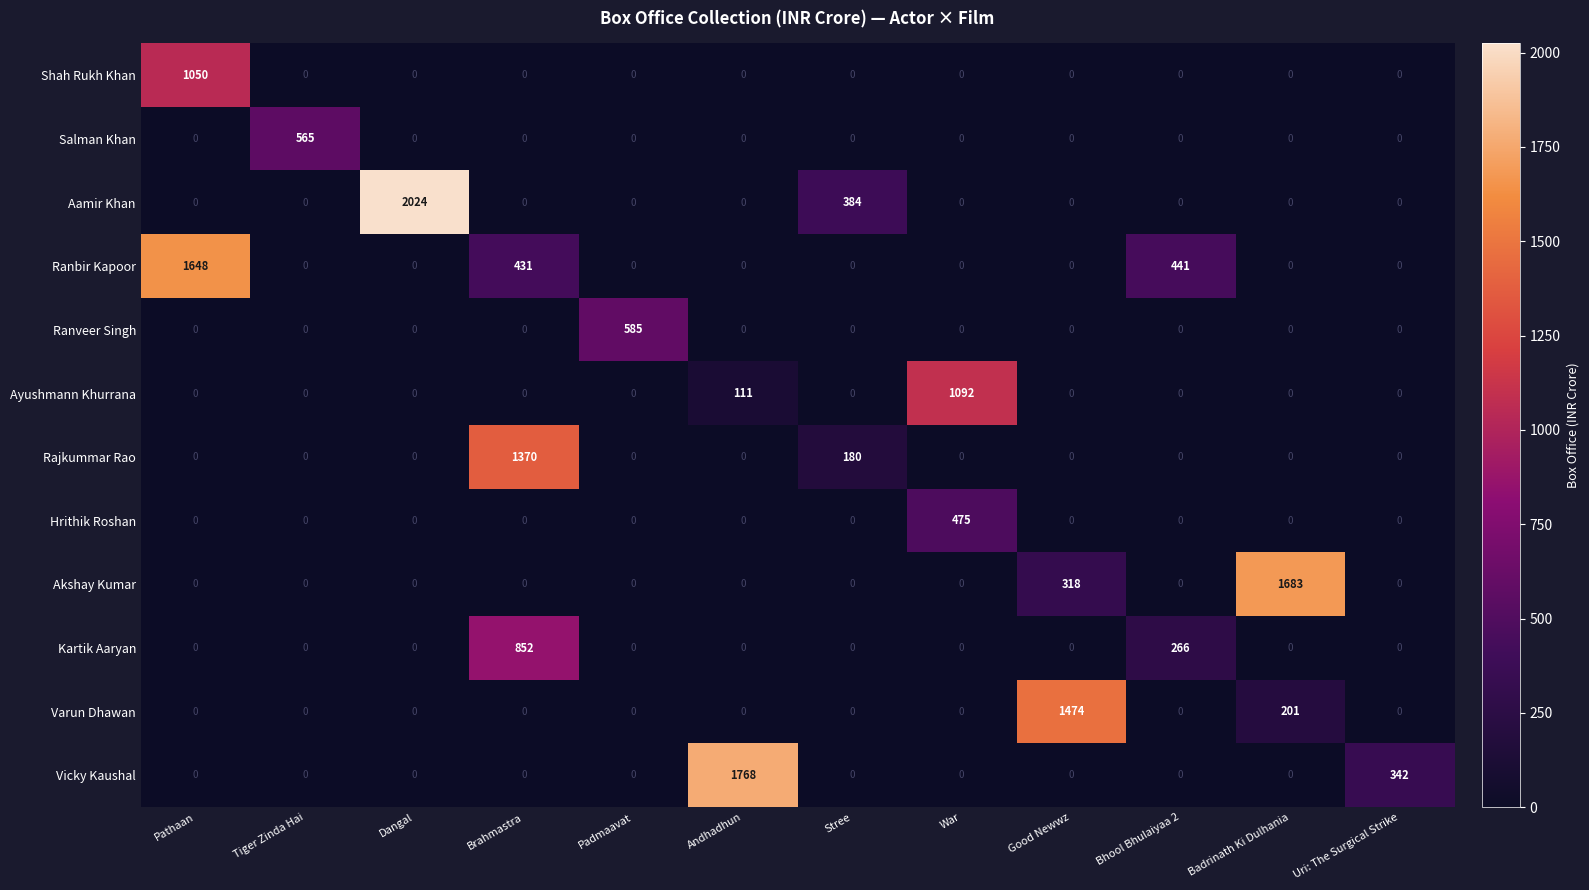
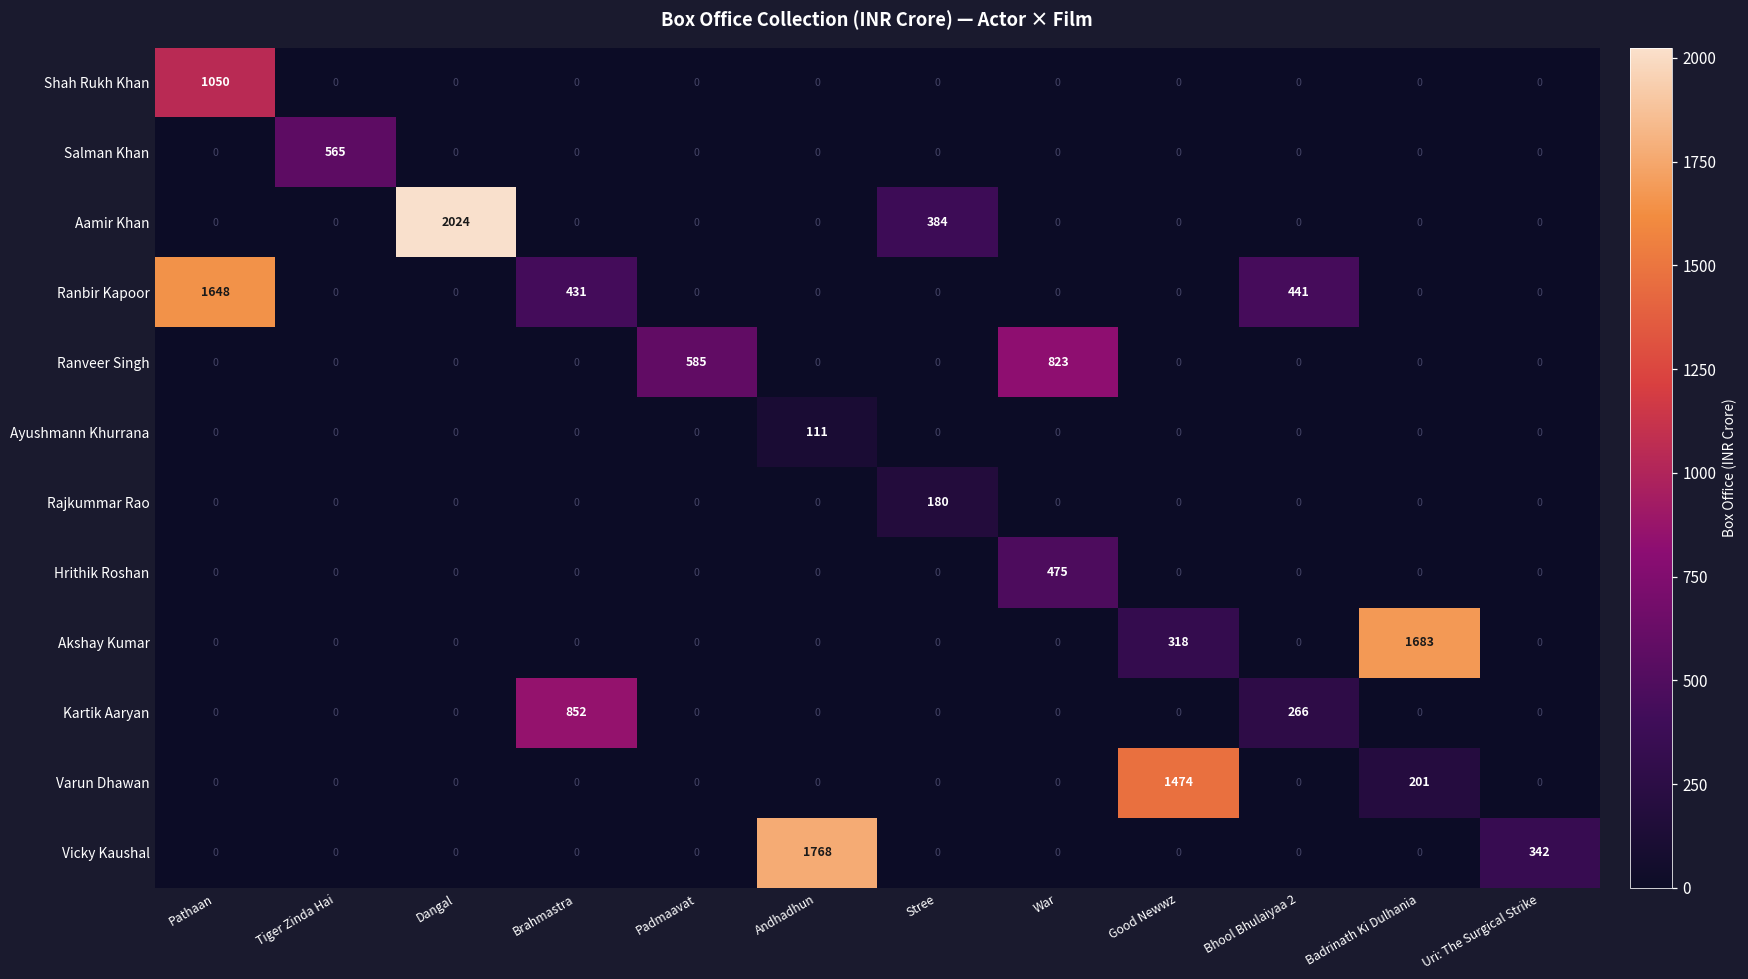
Ranveer Singh, War: 0 -> 823
Ayushmann Khurrana, War: 1092 -> 0
Rajkummar Rao, Brahmastra: 1370 -> 0
